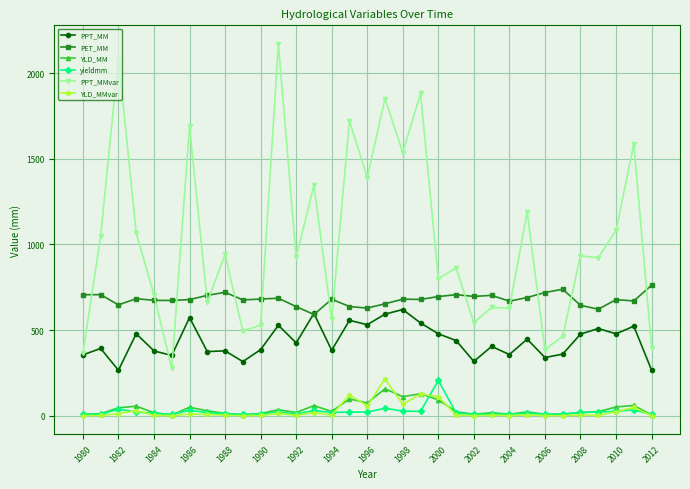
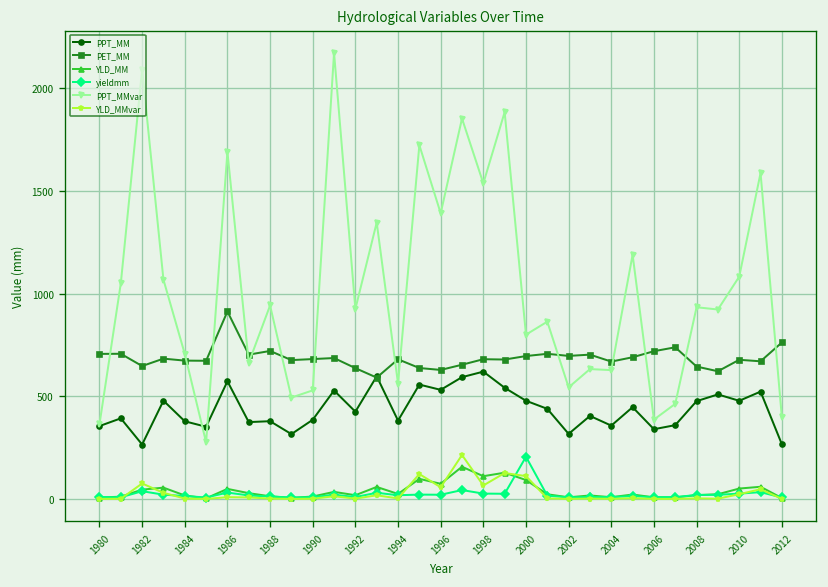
YLD_MMvar, 1982: 10 -> 80
PET_MM, 1986: 680 -> 910
